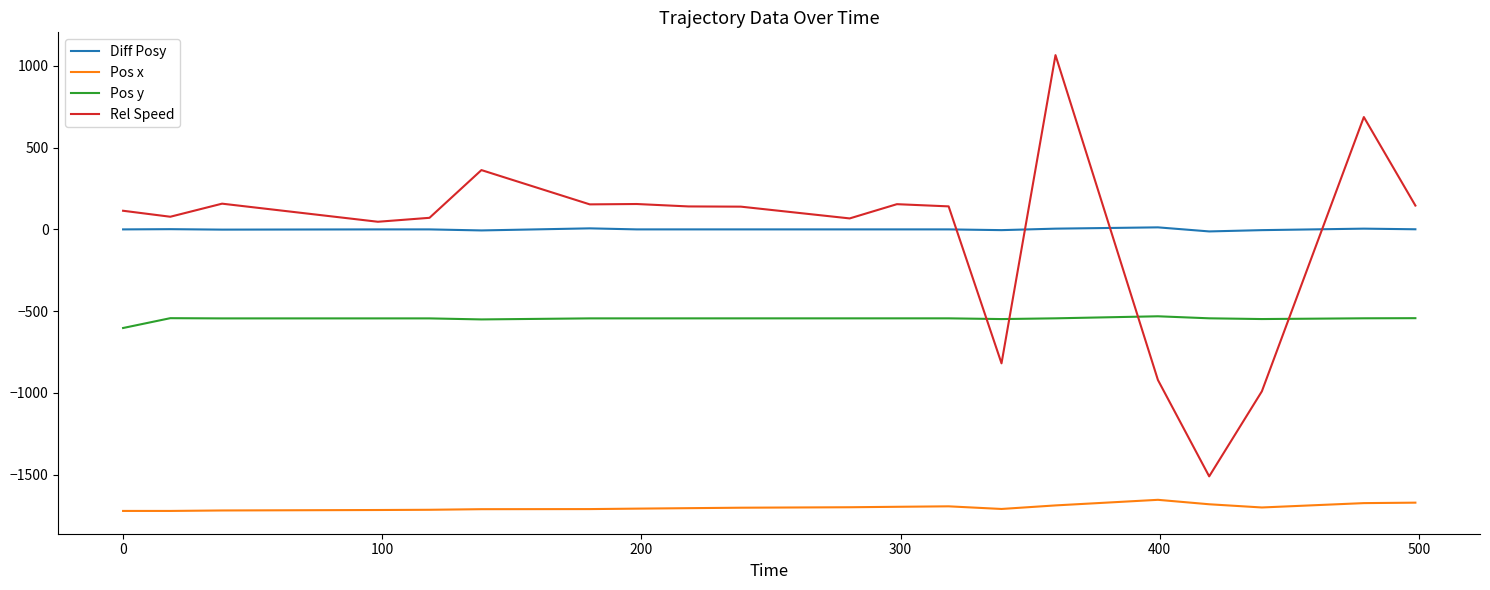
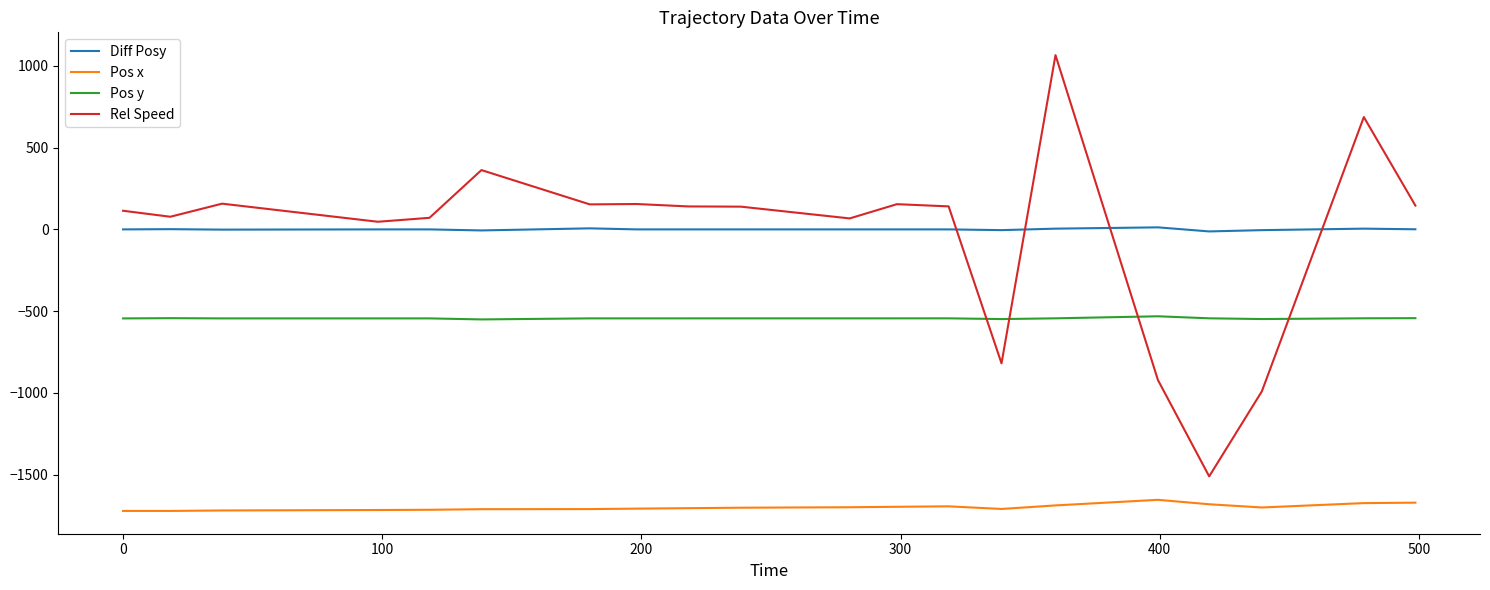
Pos y, 0: -600 -> -540
